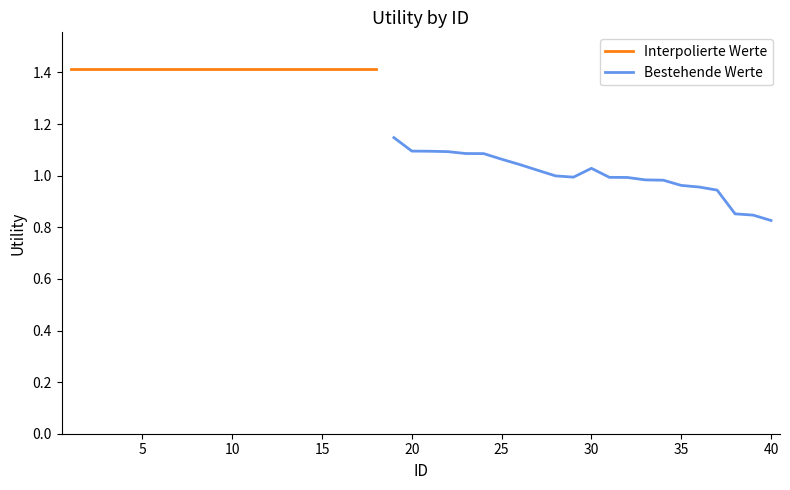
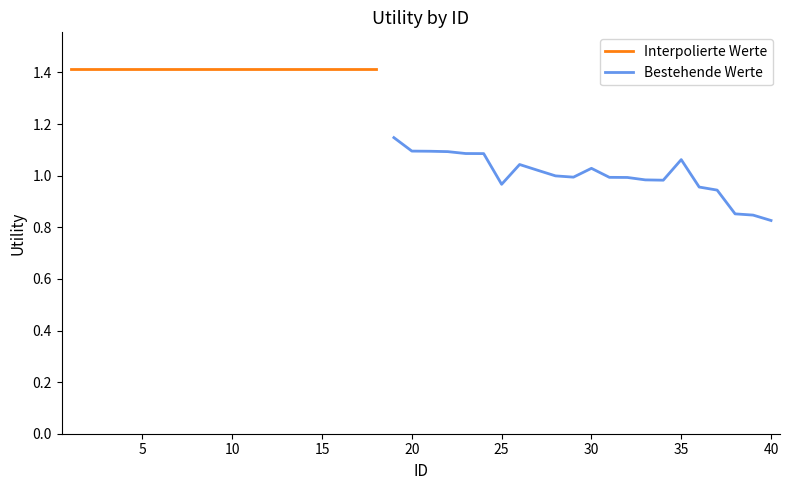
Bestehende Werte, 25: 1.06 -> 0.97
Bestehende Werte, 35: 0.96 -> 1.06
